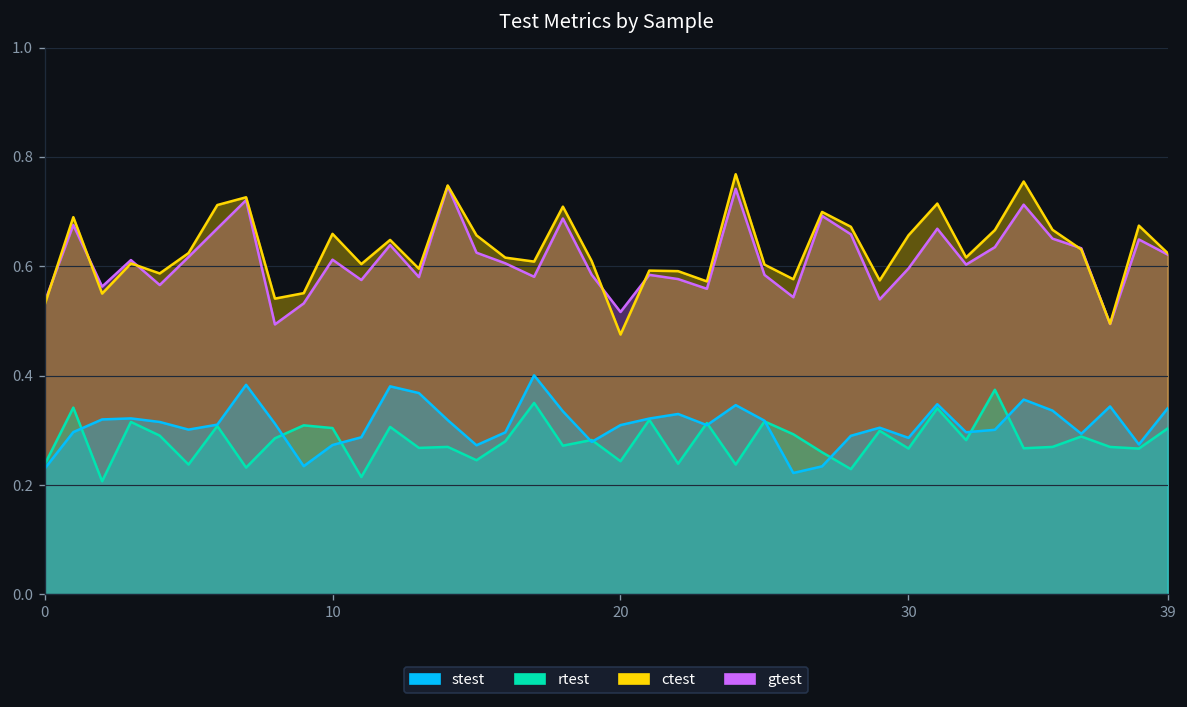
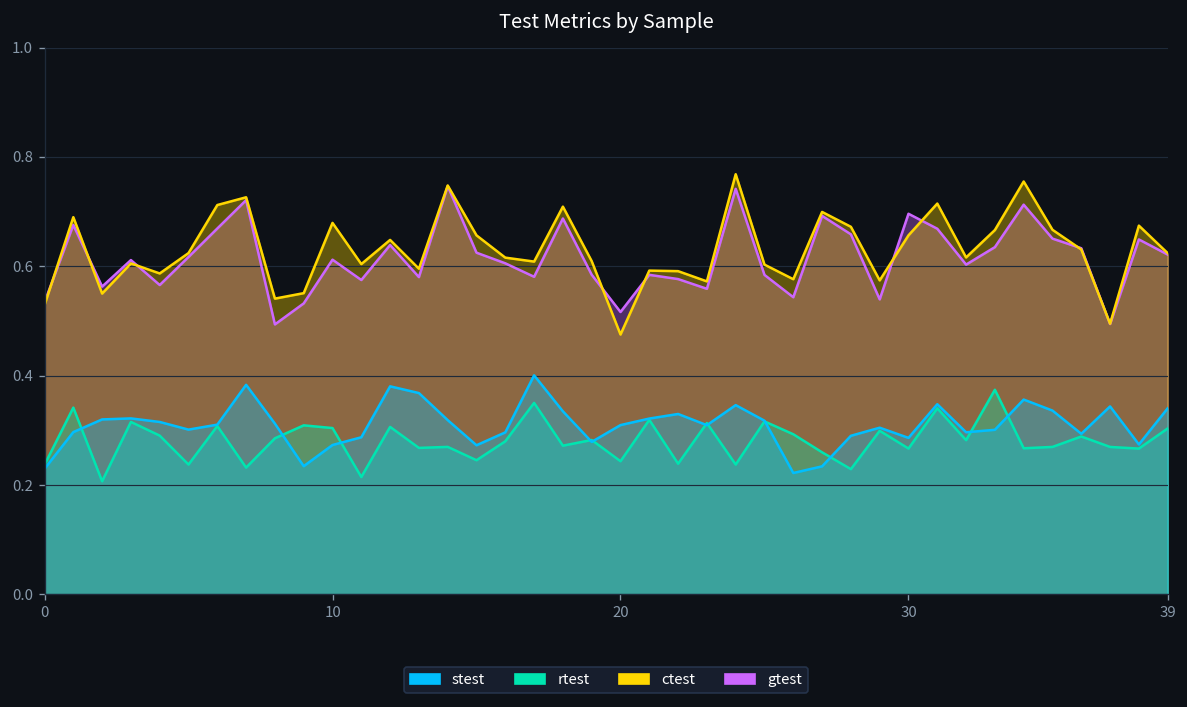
ctest, 10: 0.66 -> 0.68
gtest, 30: 0.60 -> 0.70
